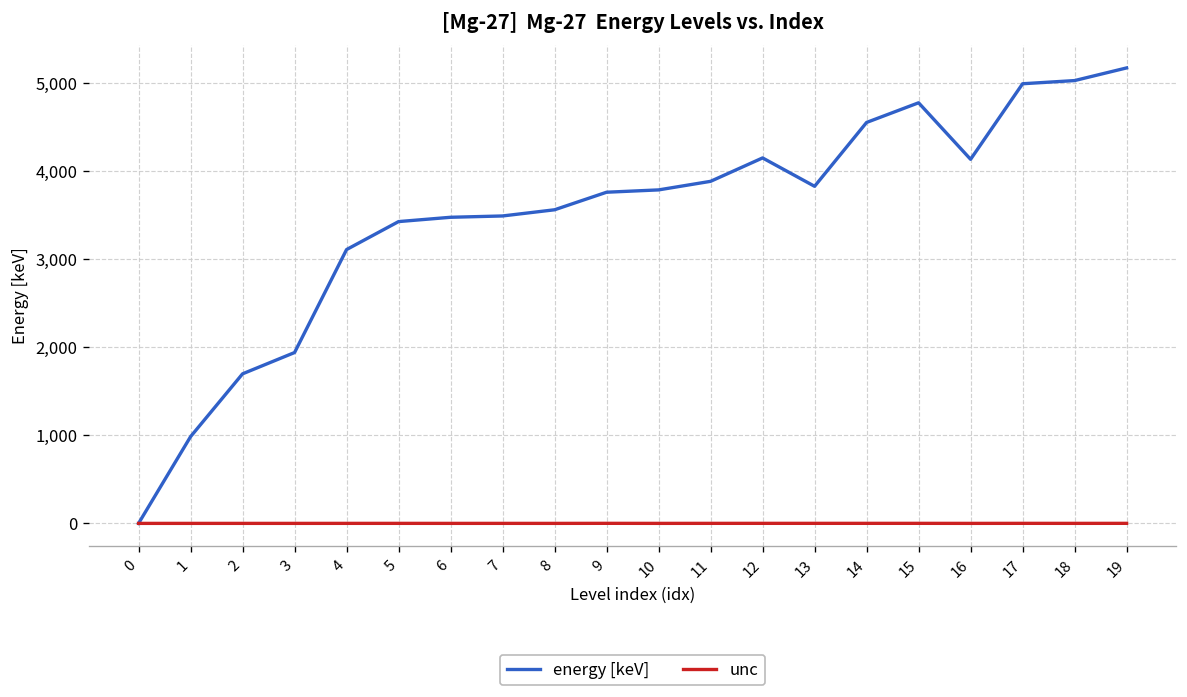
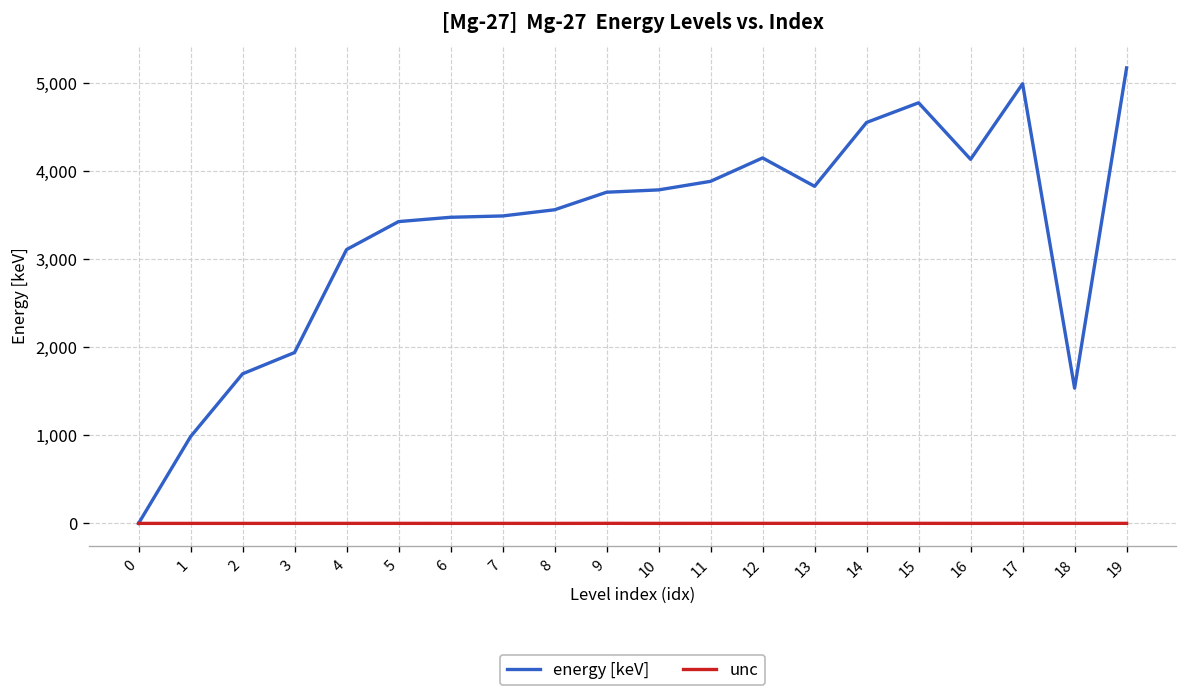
energy [keV], 18: 5,000 -> 1,500
